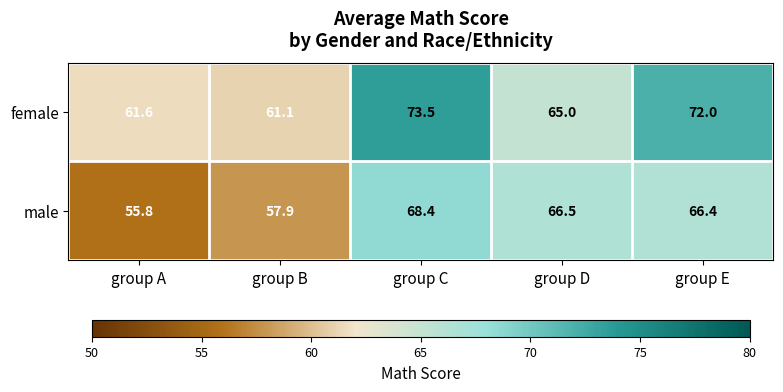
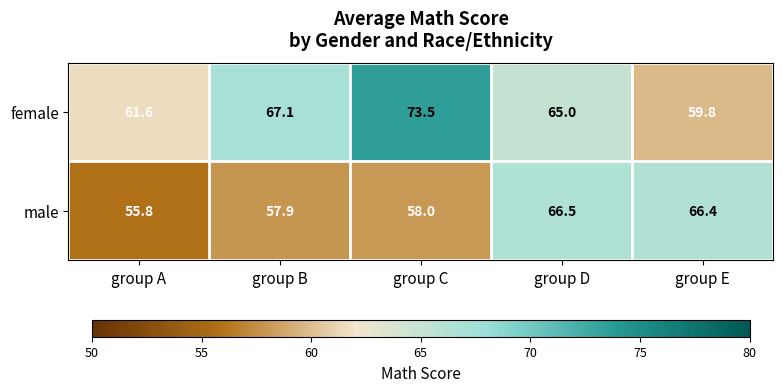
female, group B: 61.1 -> 67.1
female, group E: 72.0 -> 59.8
male, group C: 68.4 -> 58.0
